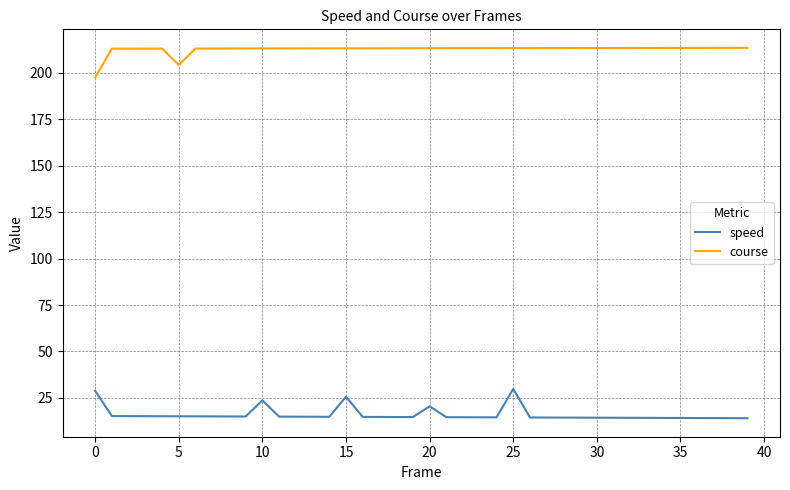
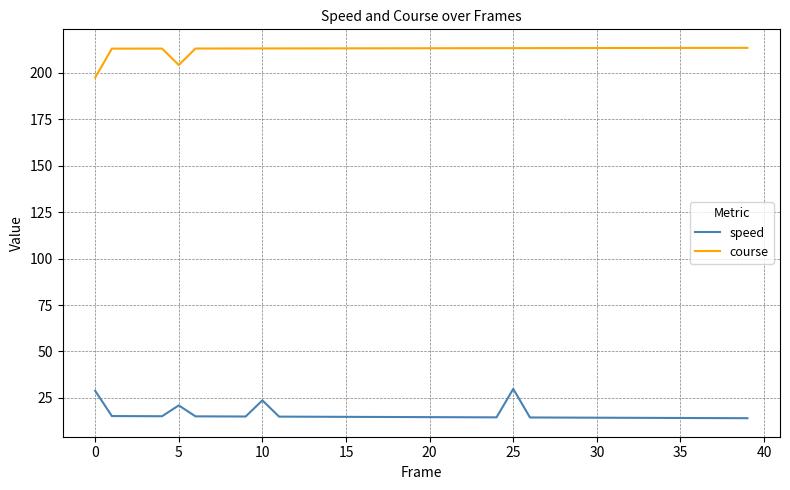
speed, 5: 15 -> 21
speed, 15: 26 -> 15
speed, 20: 20 -> 15
